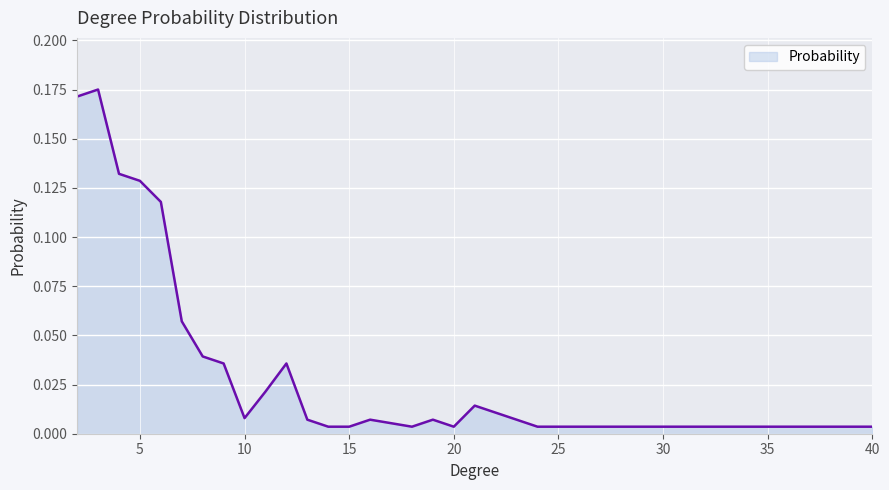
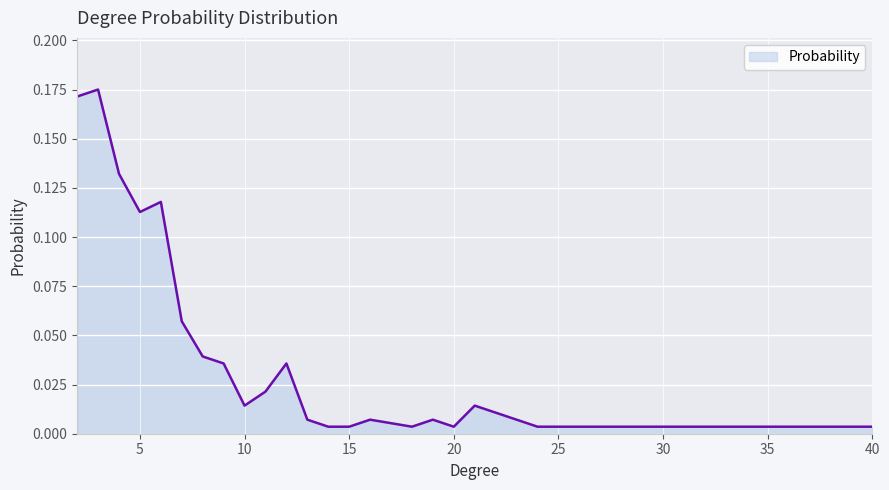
5: 0.129 -> 0.113
10: 0.008 -> 0.014
